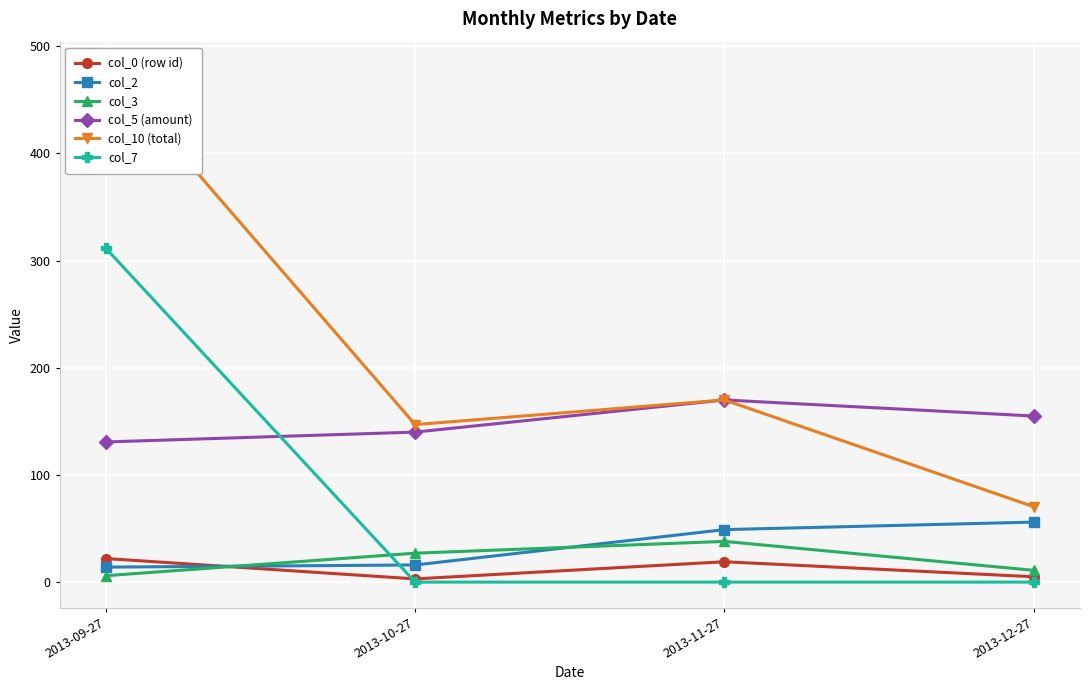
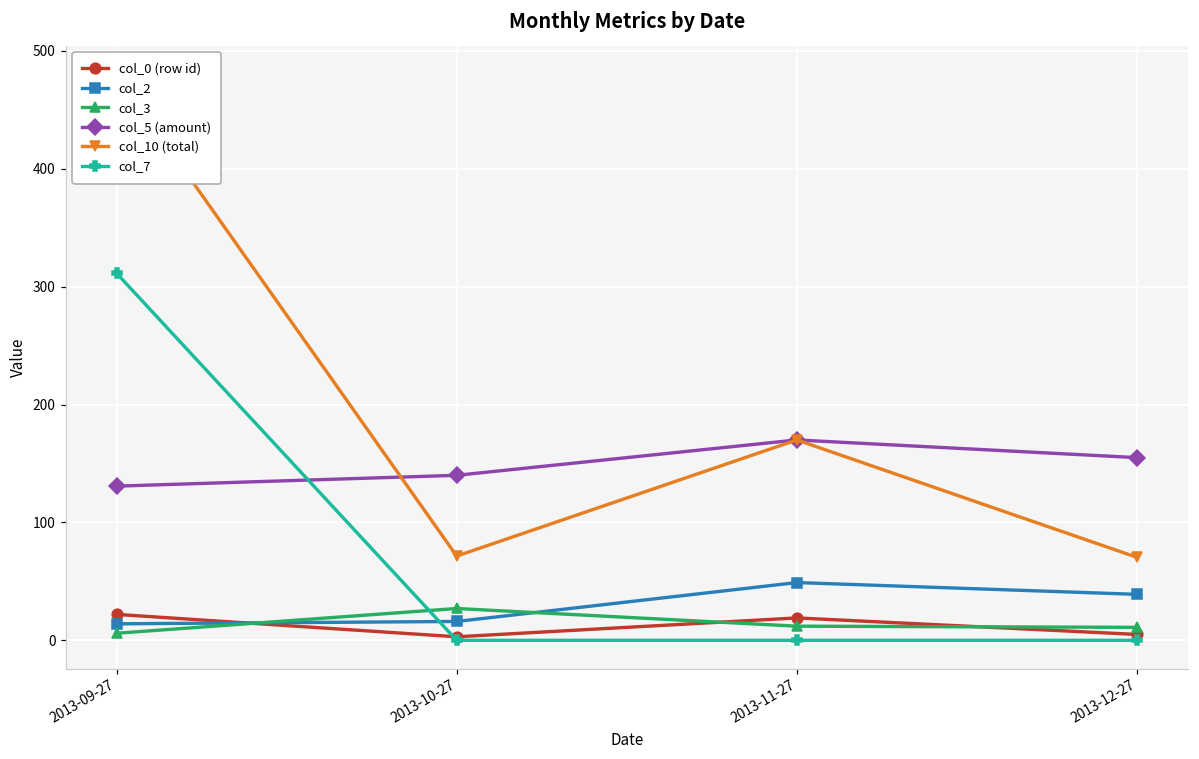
col_10 (total), 2013-10-27: 147 -> 72
col_3, 2013-11-27: 38 -> 12
col_2, 2013-12-27: 56 -> 39
